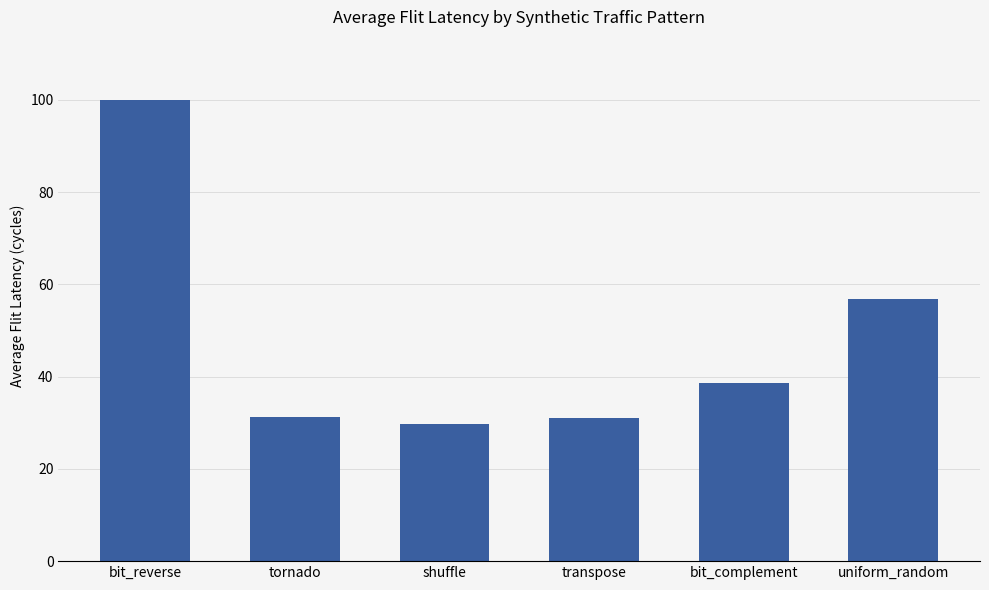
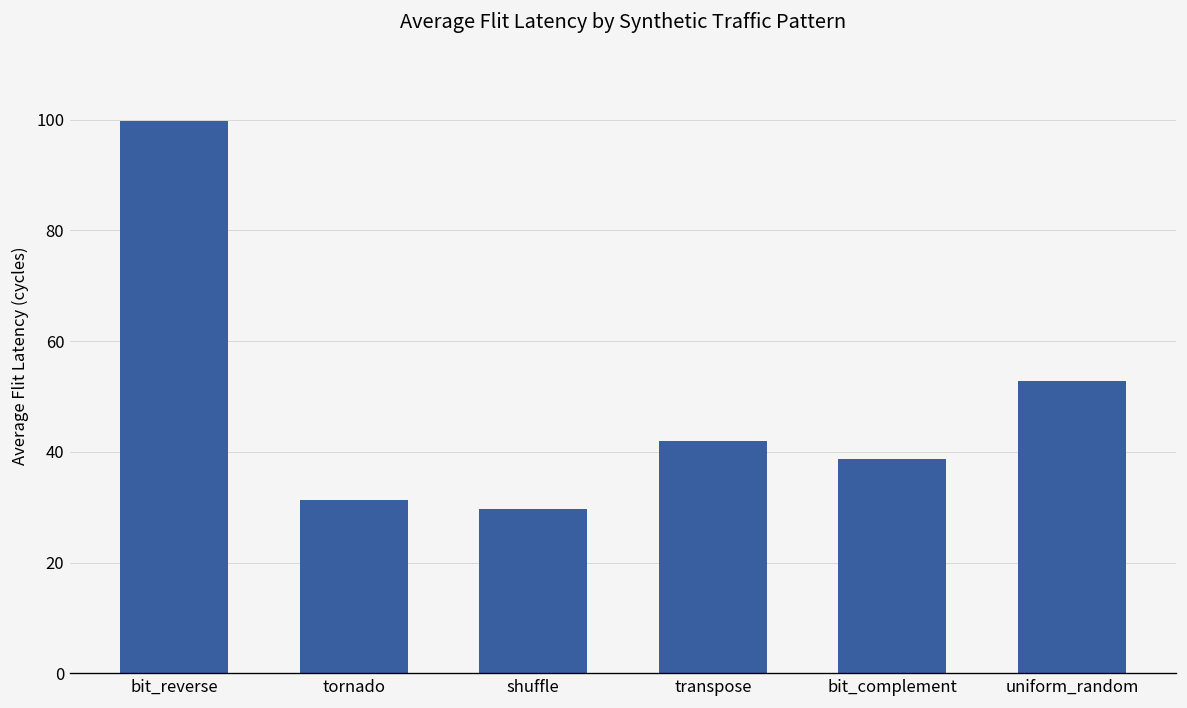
transpose: 31 -> 42
uniform_random: 57 -> 53
